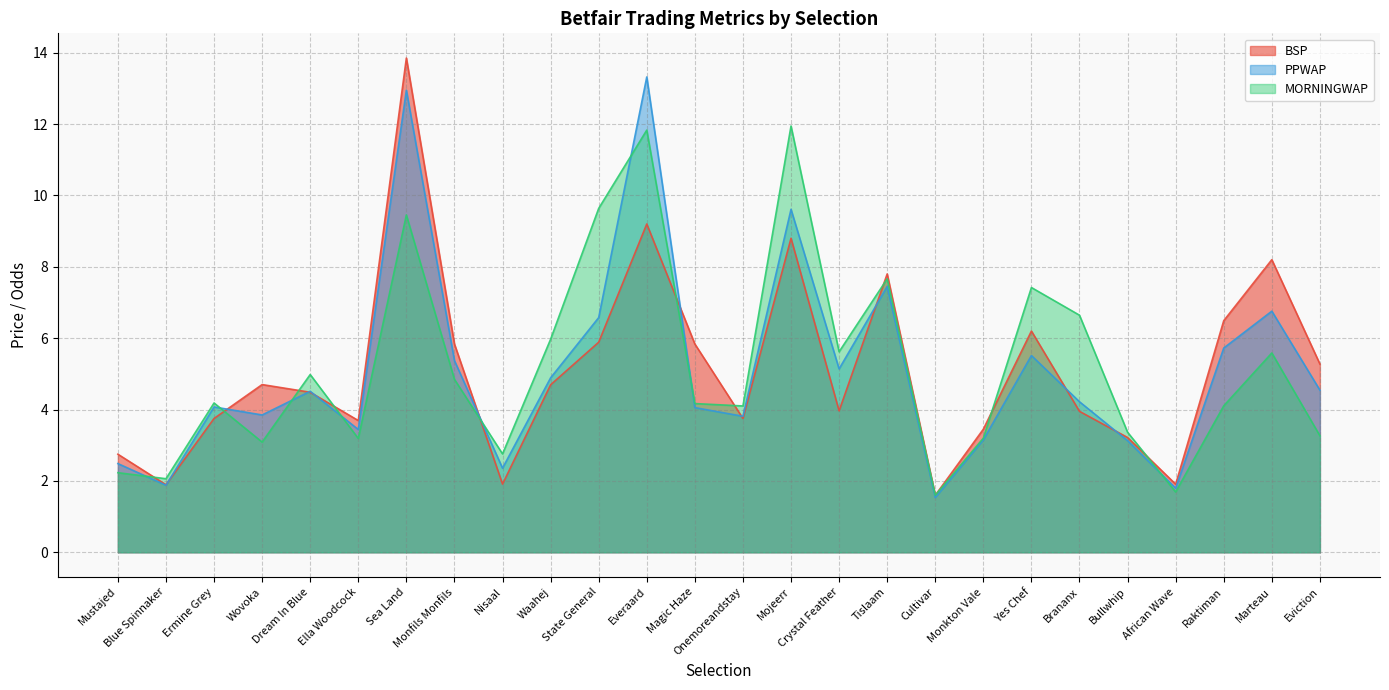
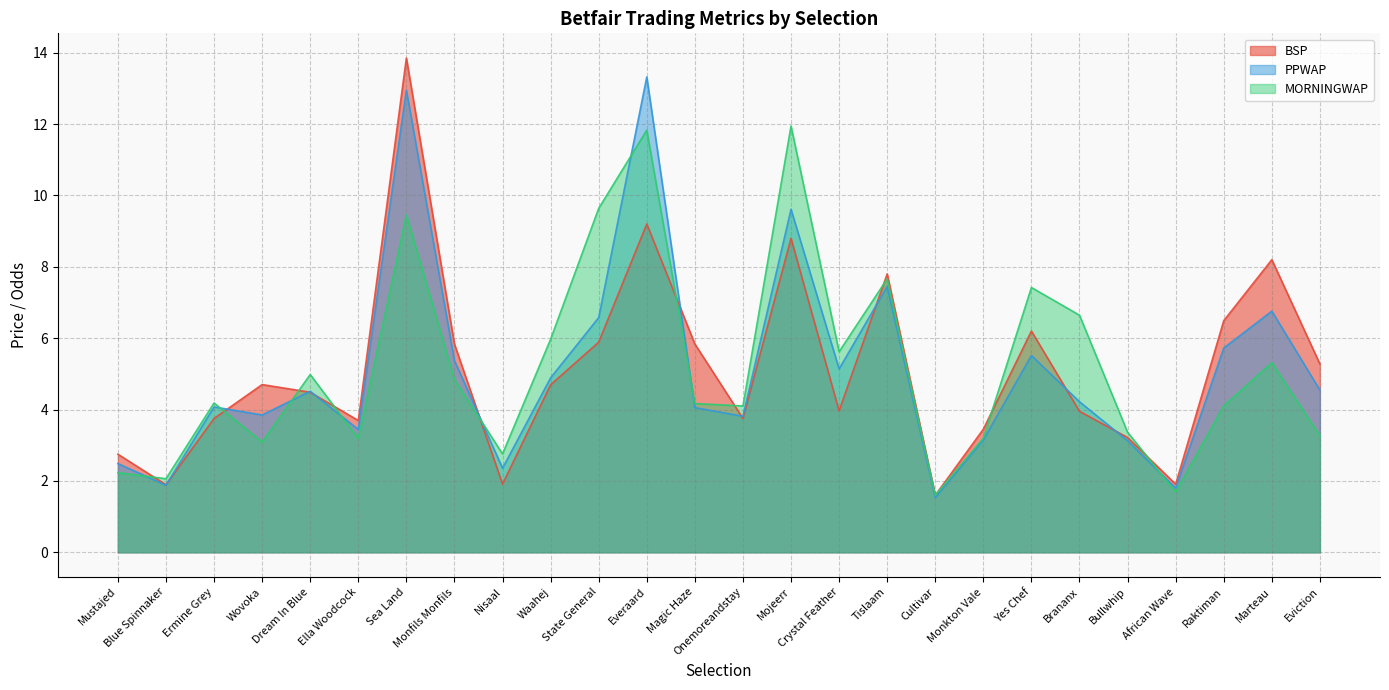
MORNINGWAP, Marteau: 5.6 -> 5.3
